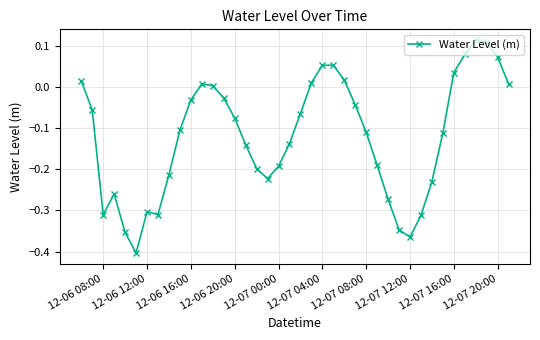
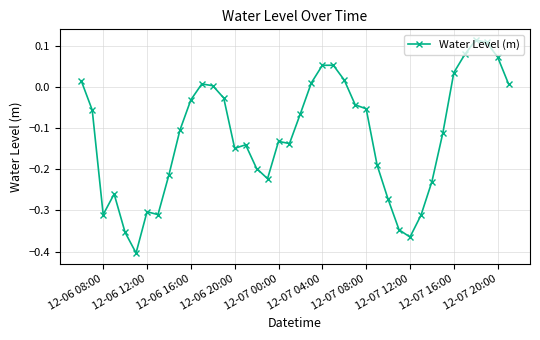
12-06 20:00: -0.08 -> -0.15
12-07 00:00: -0.19 -> -0.13
12-07 08:00: -0.11 -> -0.05
